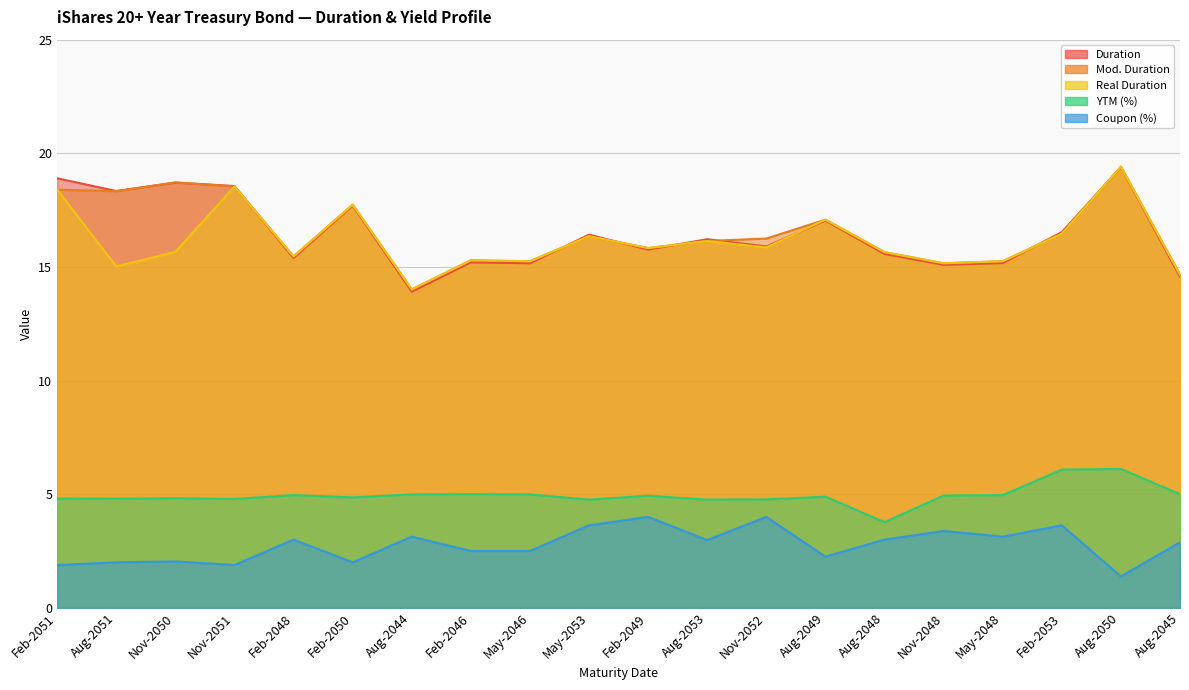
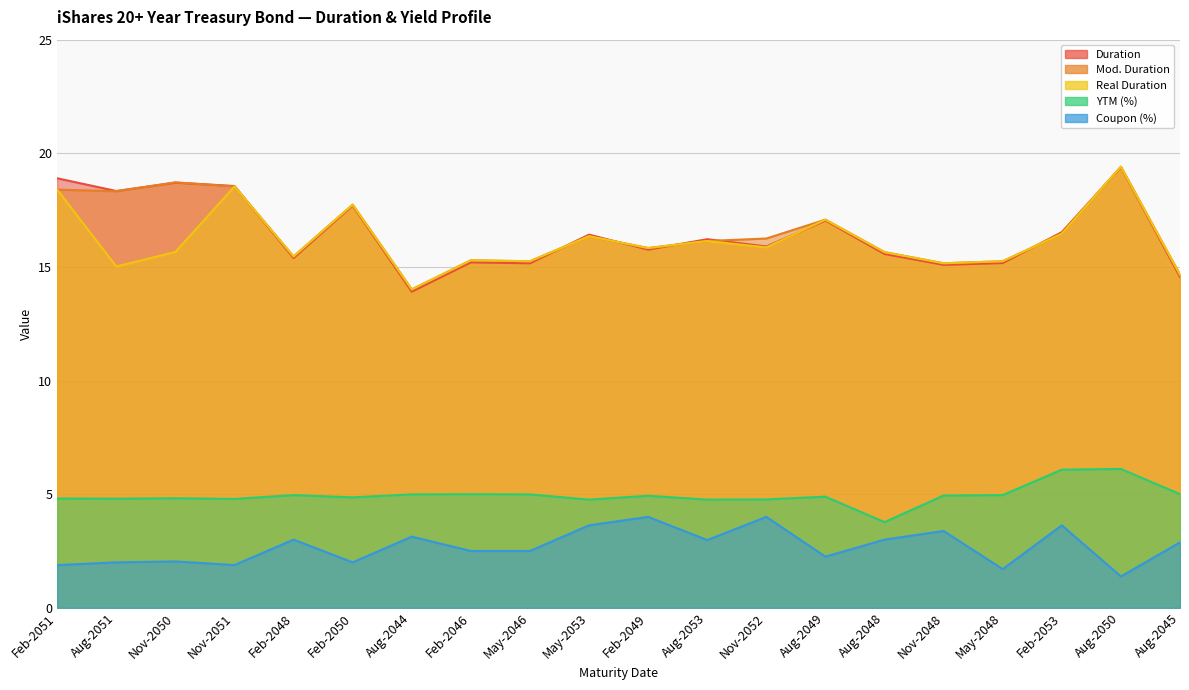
Coupon (%), May-2048: 3.1 -> 1.7
